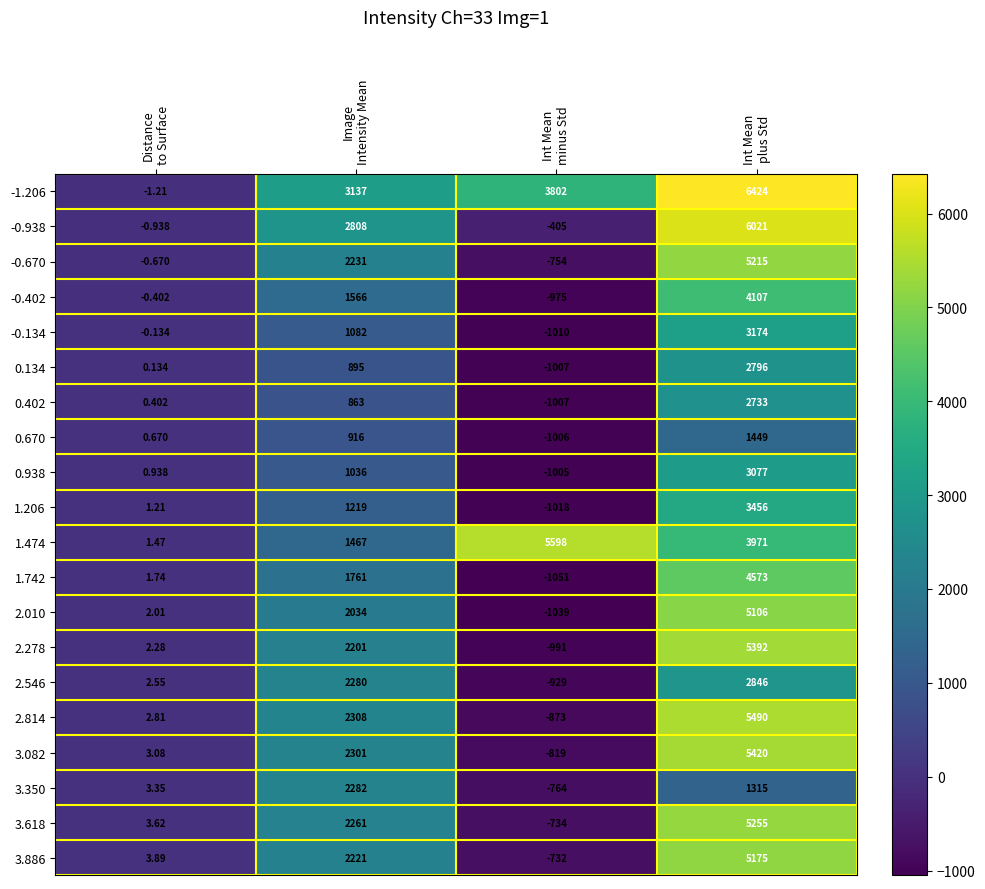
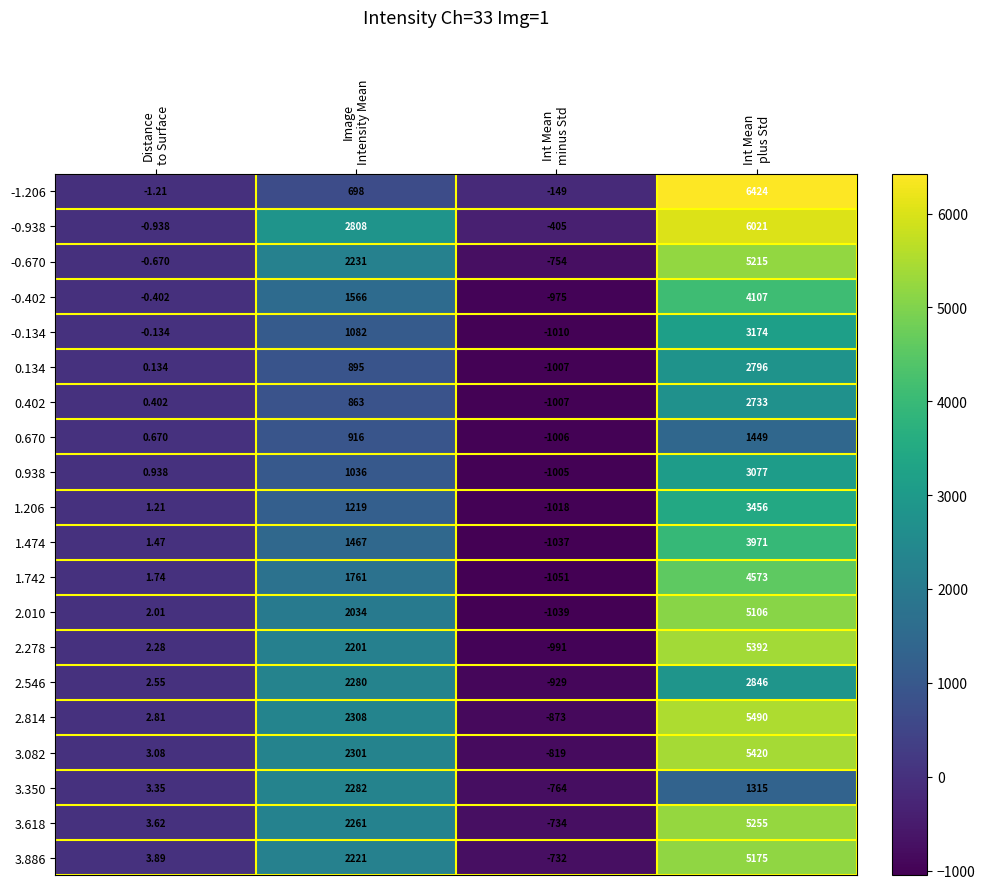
-1.206, Image Intensity Mean: 3137 -> 698
-1.206, Int Mean minus Std: 3802 -> -149
1.474, Int Mean minus Std: 5598 -> -1037
